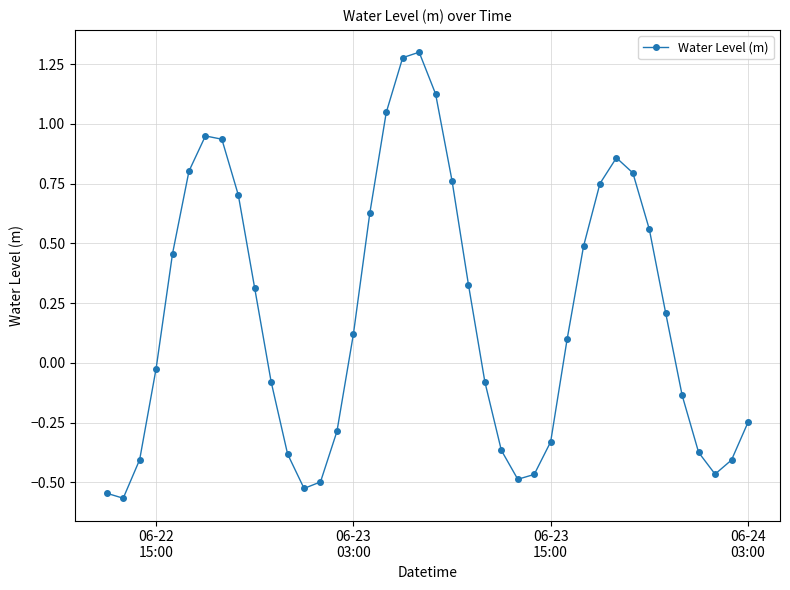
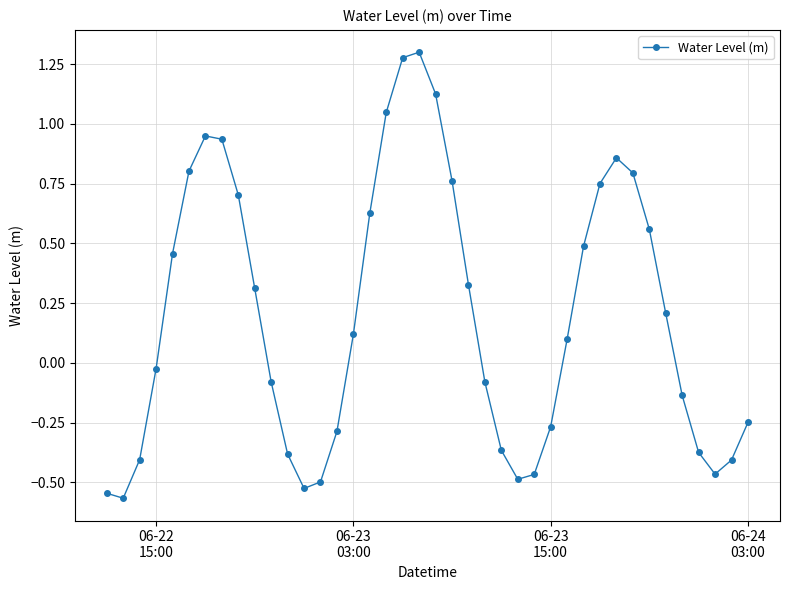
06-23 15:00: -0.33 -> -0.27
